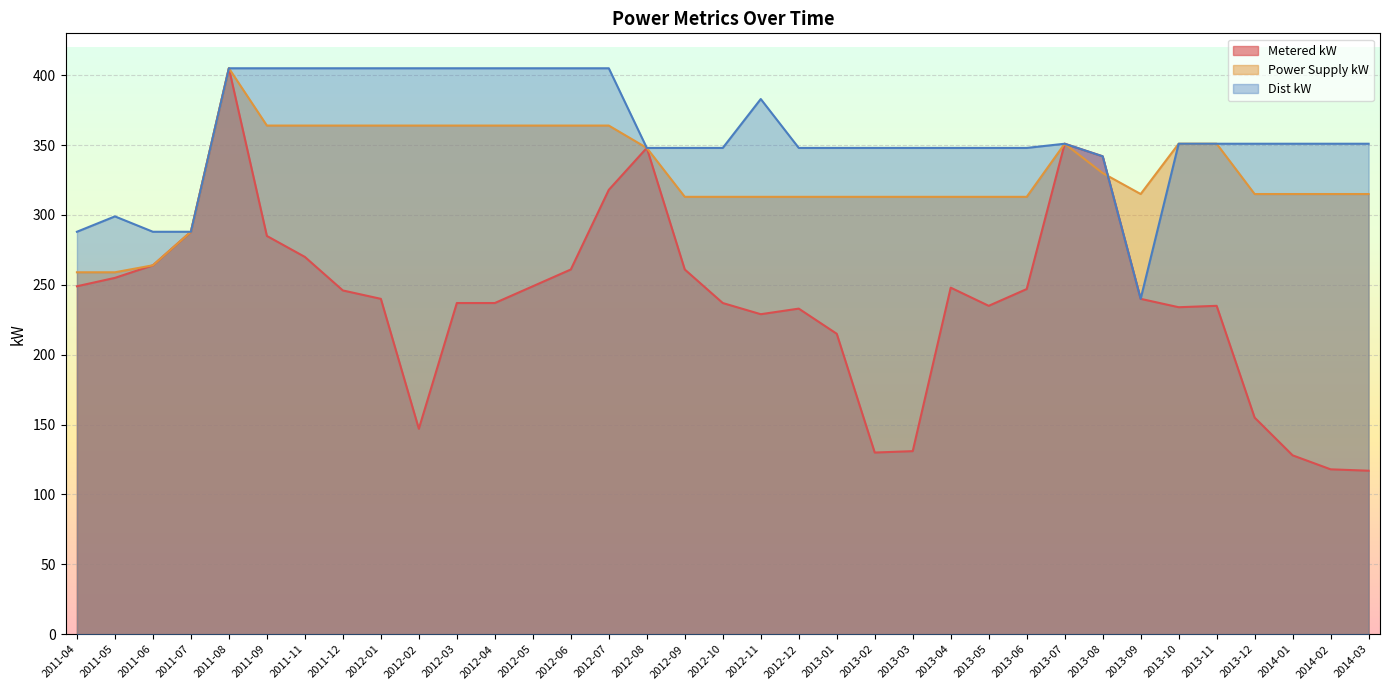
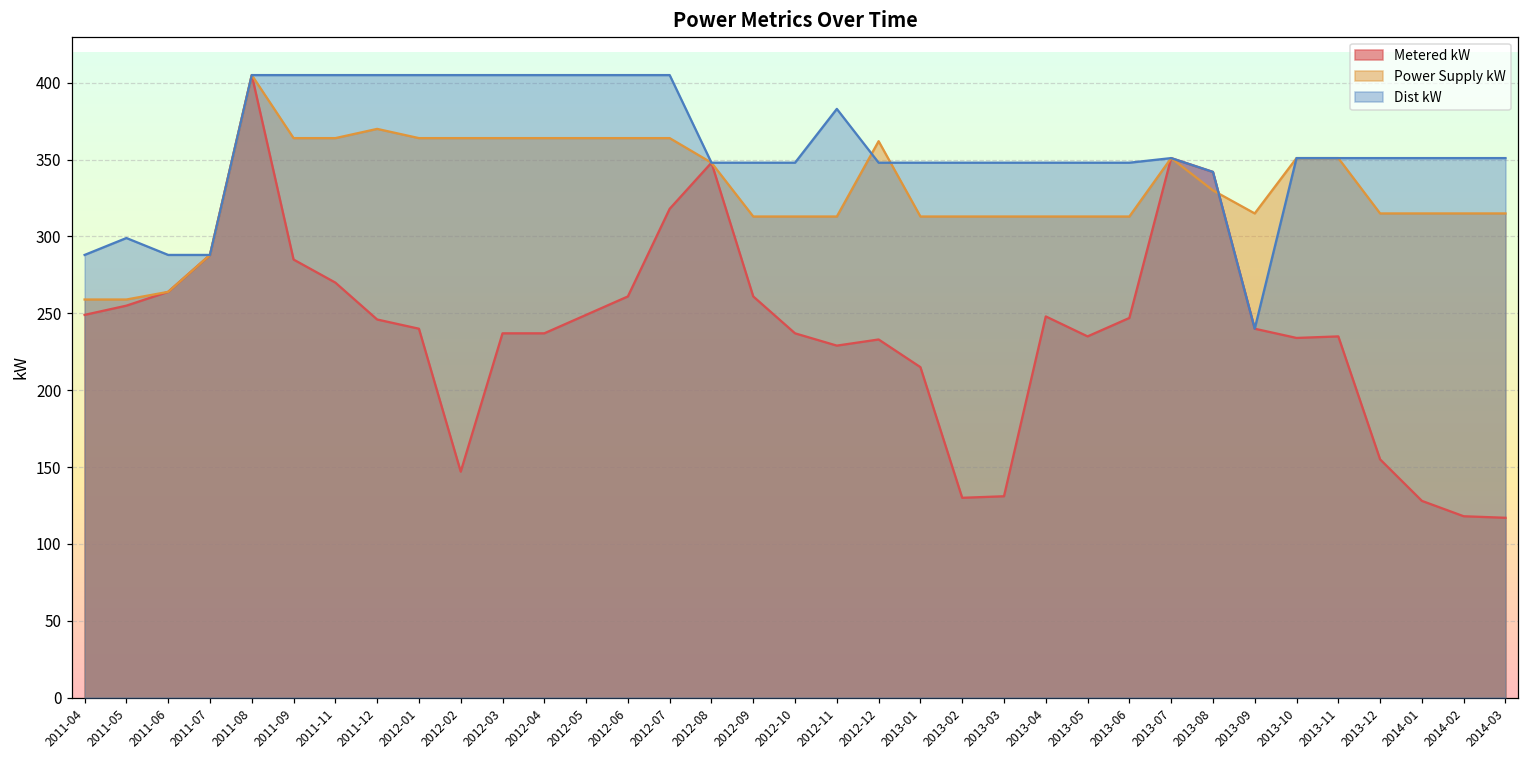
Power Supply kW, 2011-12: 364 -> 370
Power Supply kW, 2012-12: 313 -> 362
